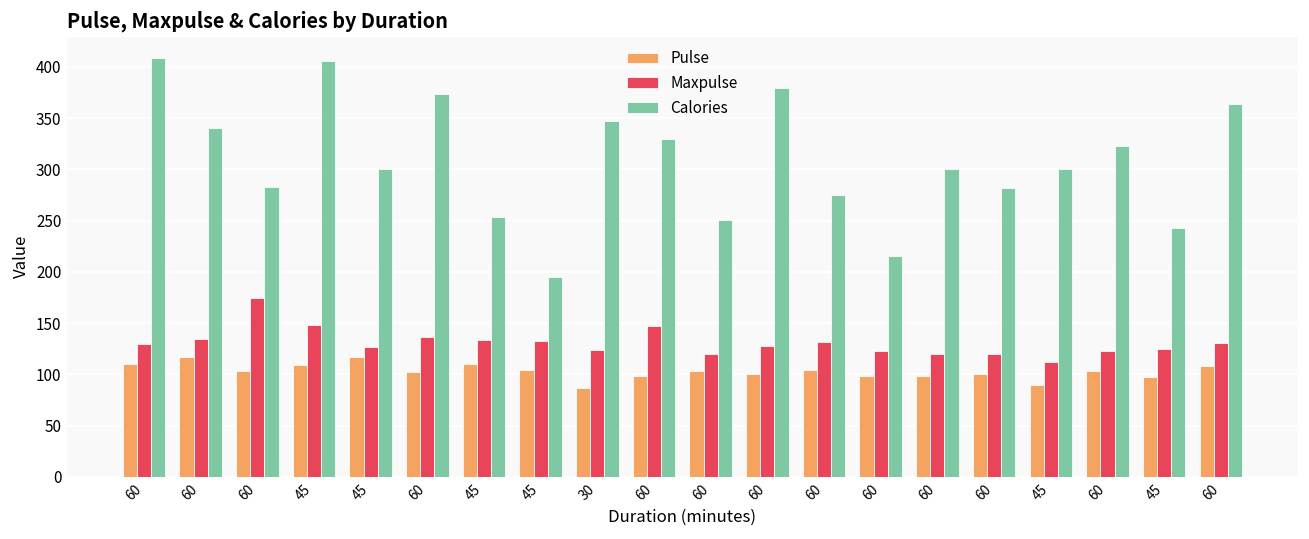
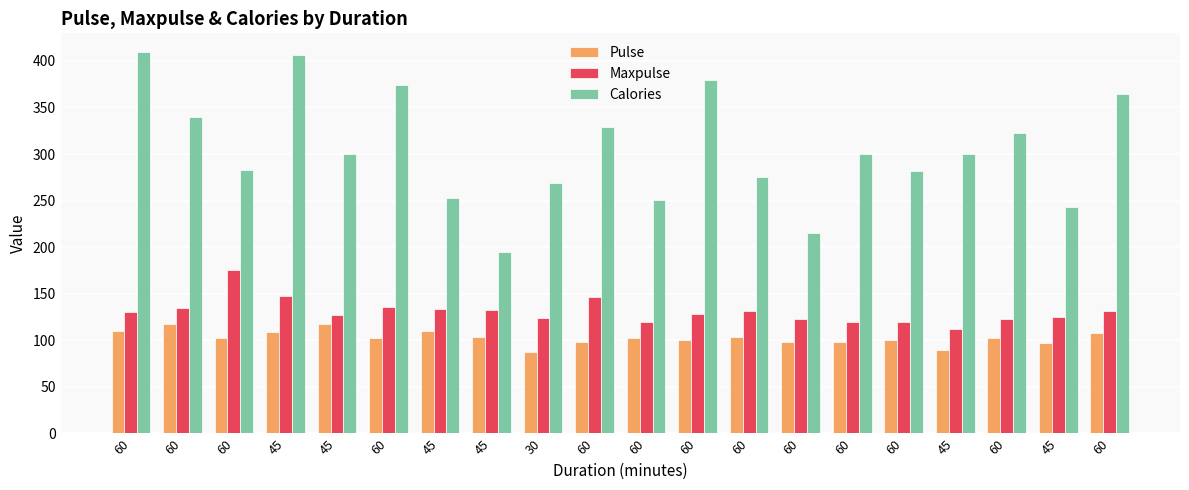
Calories, 30: 350 -> 270
